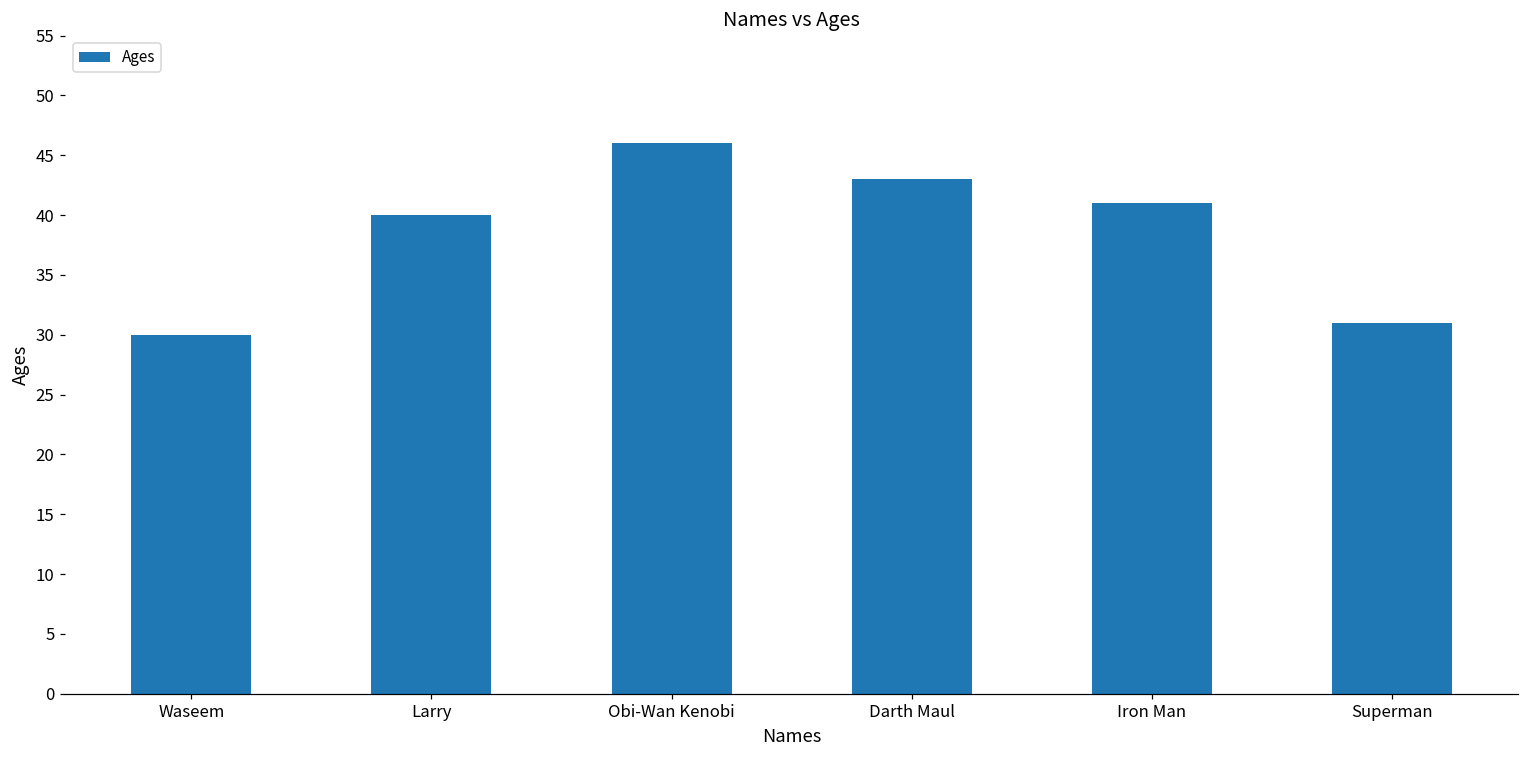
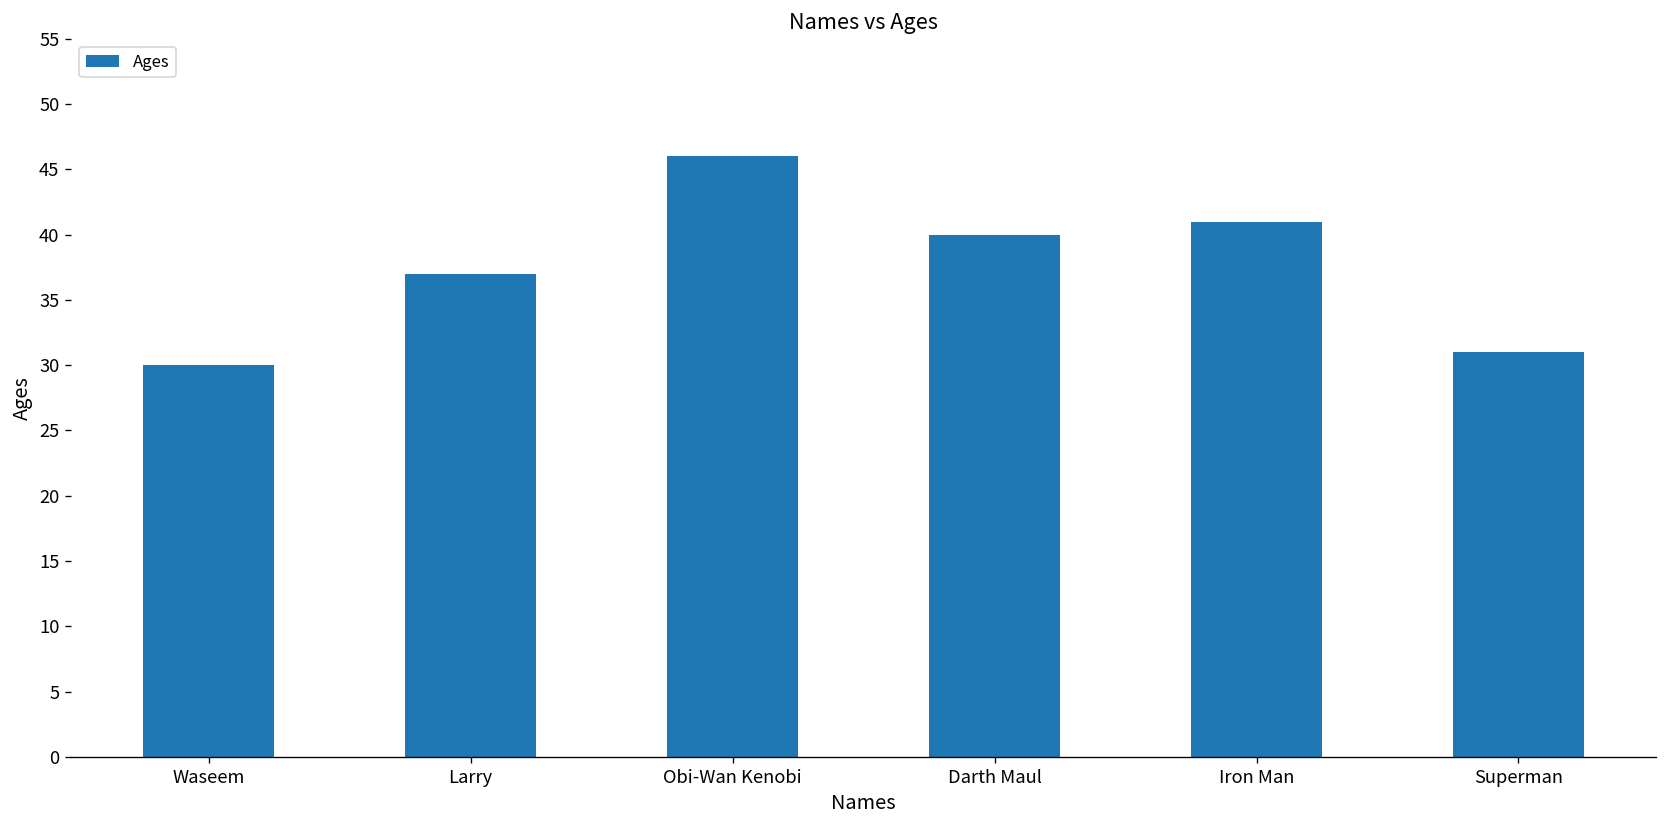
Larry: 40 -> 37
Darth Maul: 43 -> 40
